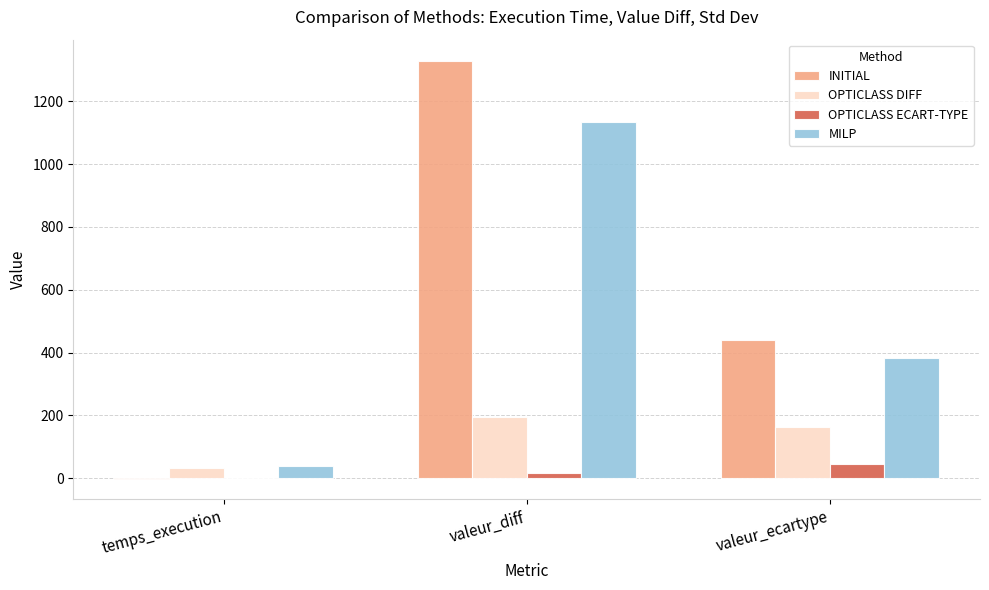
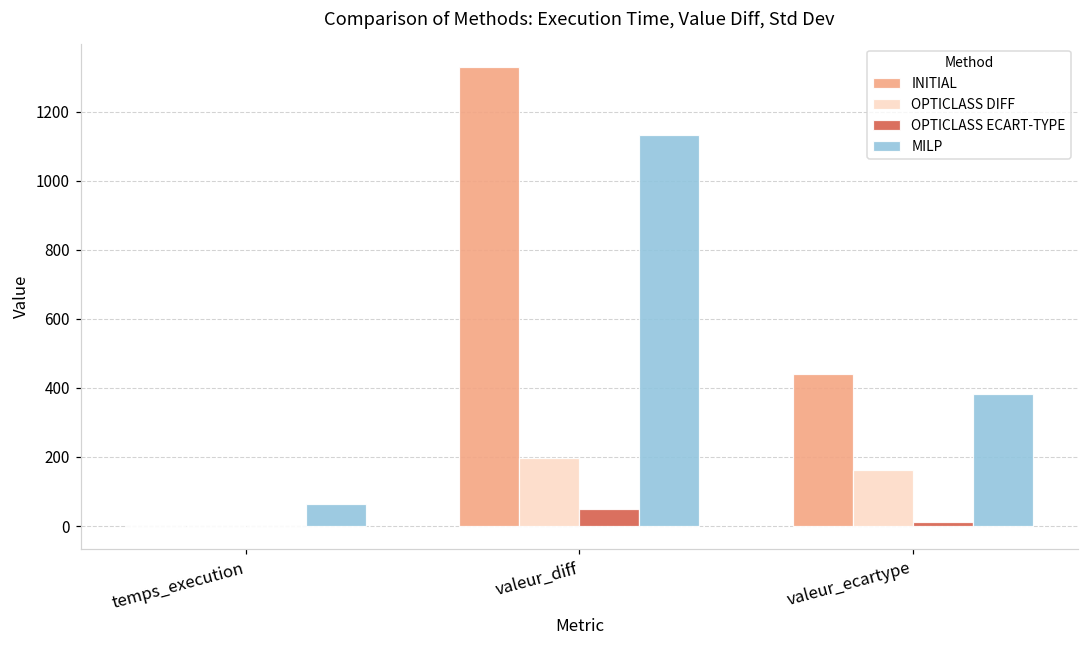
OPTICLASS DIFF, temps_execution: 30 -> 0
MILP, temps_execution: 40 -> 60
OPTICLASS ECART-TYPE, valeur_diff: 20 -> 50
OPTICLASS ECART-TYPE, valeur_ecartype: 50 -> 10
